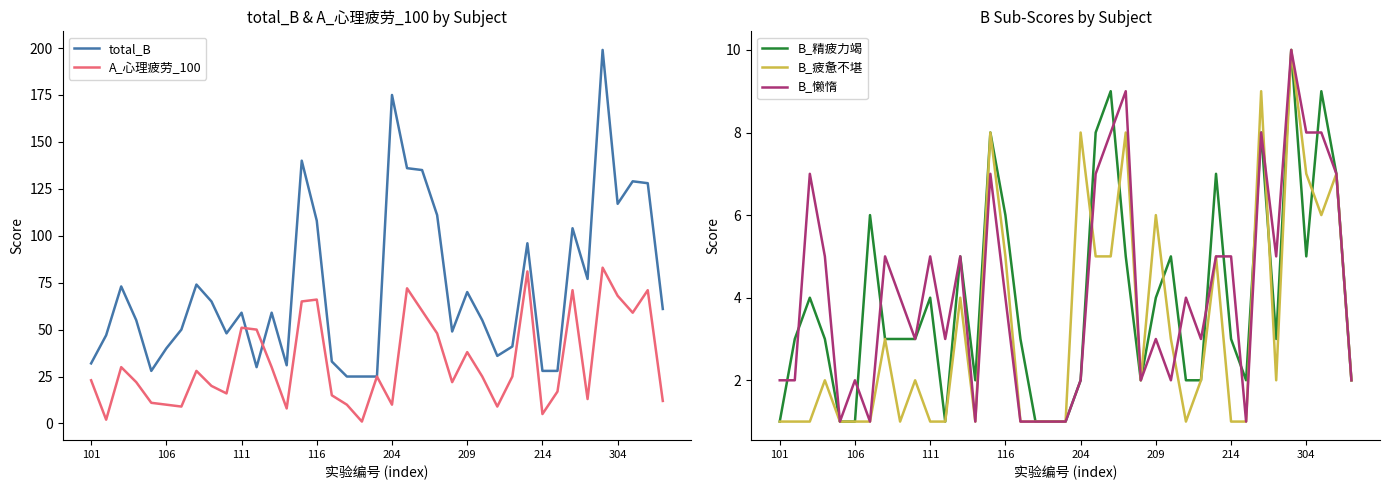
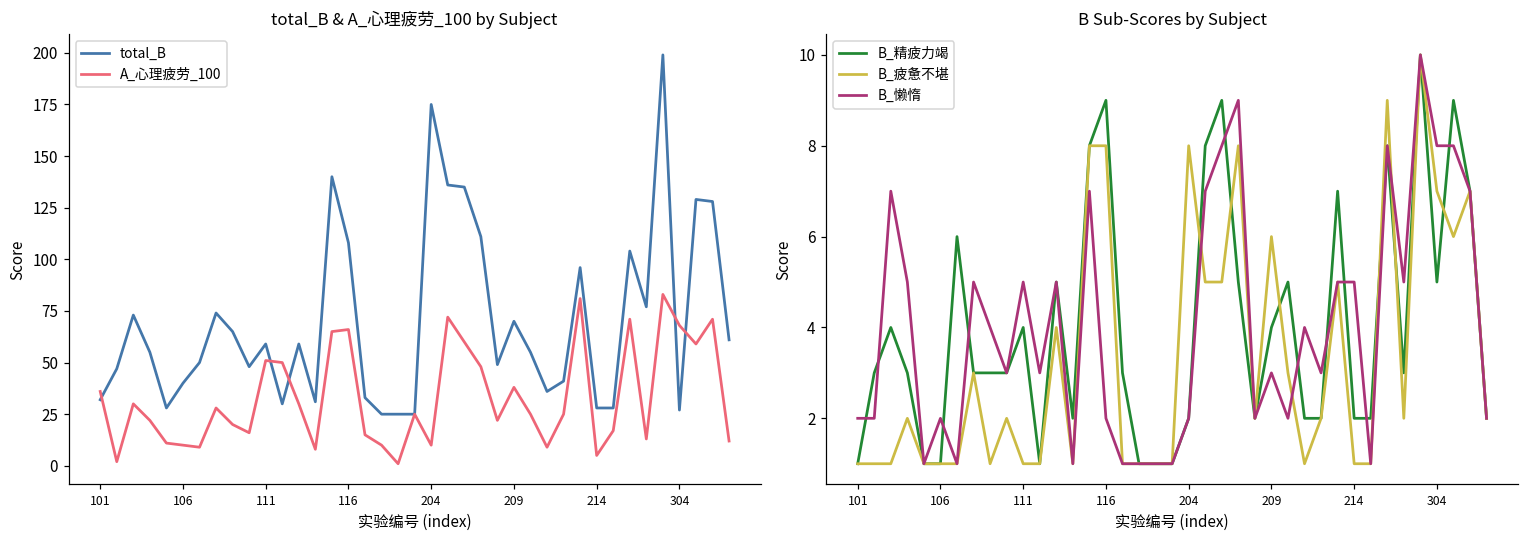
total_B & A_心理疲劳_100 by Subject, A_心理疲劳_100, 101: 23 -> 36
total_B & A_心理疲劳_100 by Subject, total_B, 304: 117 -> 27
B Sub-Scores by Subject, B_精疲力竭, 116: 6 -> 9
B Sub-Scores by Subject, B_疲惫不堪, 116: 5 -> 8
B Sub-Scores by Subject, B_懒惰, 116: 4 -> 2
B Sub-Scores by Subject, B_精疲力竭, 214: 3 -> 2
